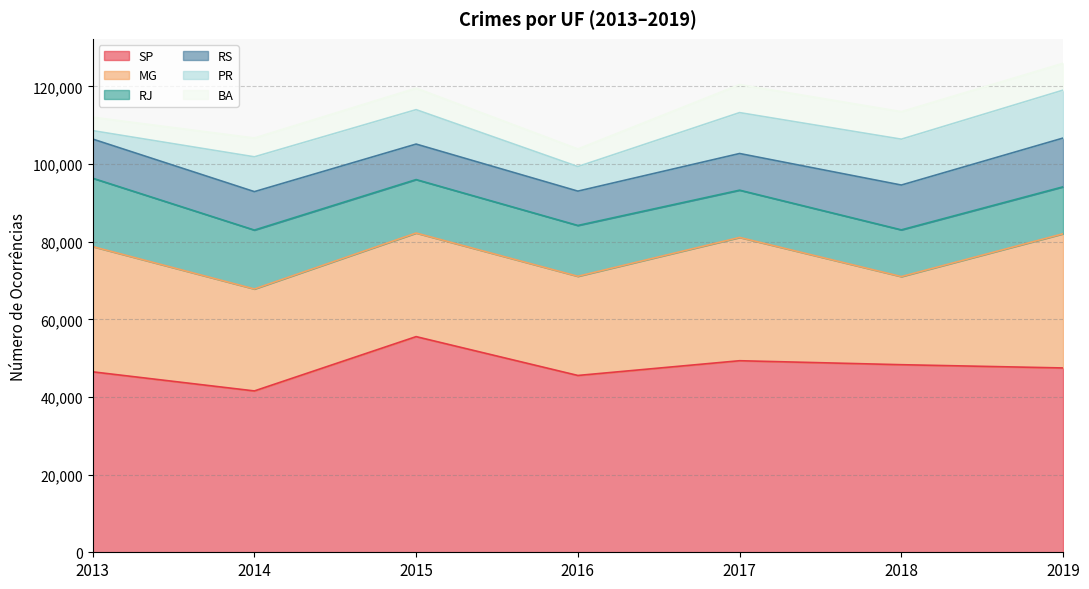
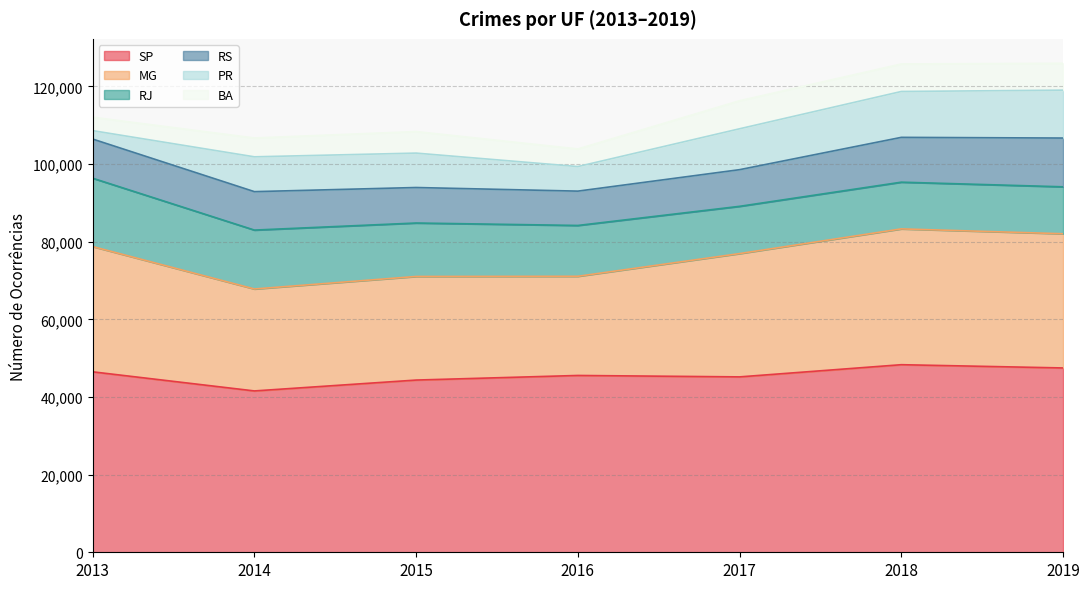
SP, 2015: 56,000 -> 44,000
SP, 2017: 49,000 -> 45,000
MG, 2018: 23,000 -> 35,000
